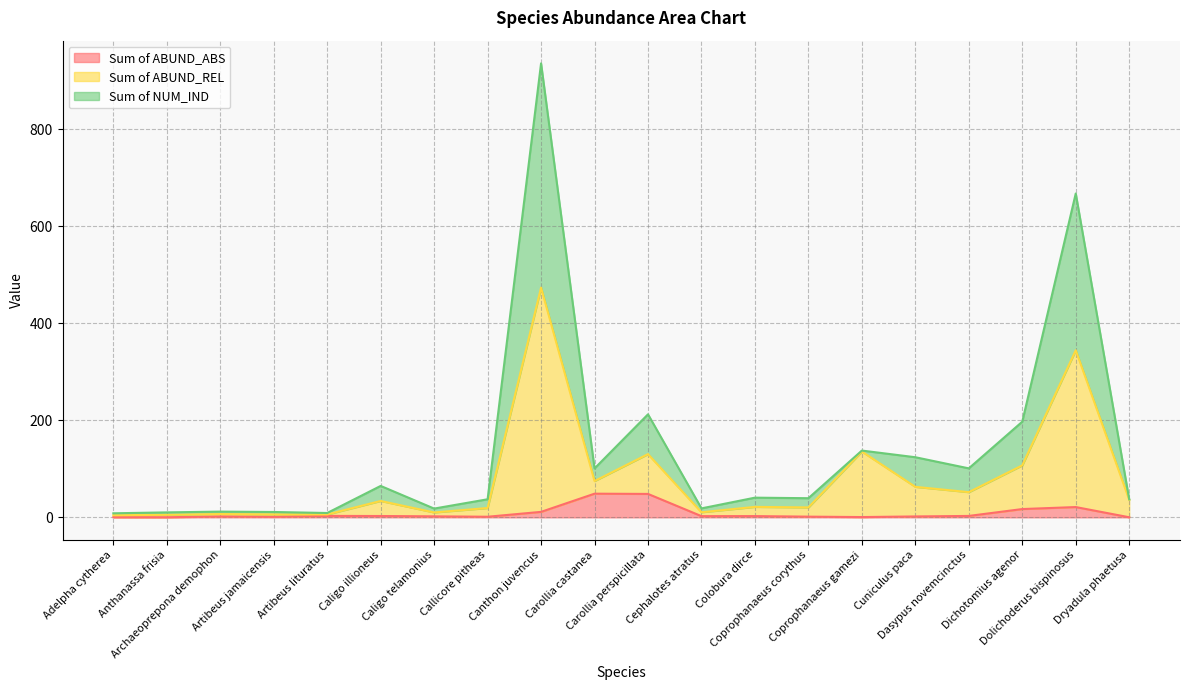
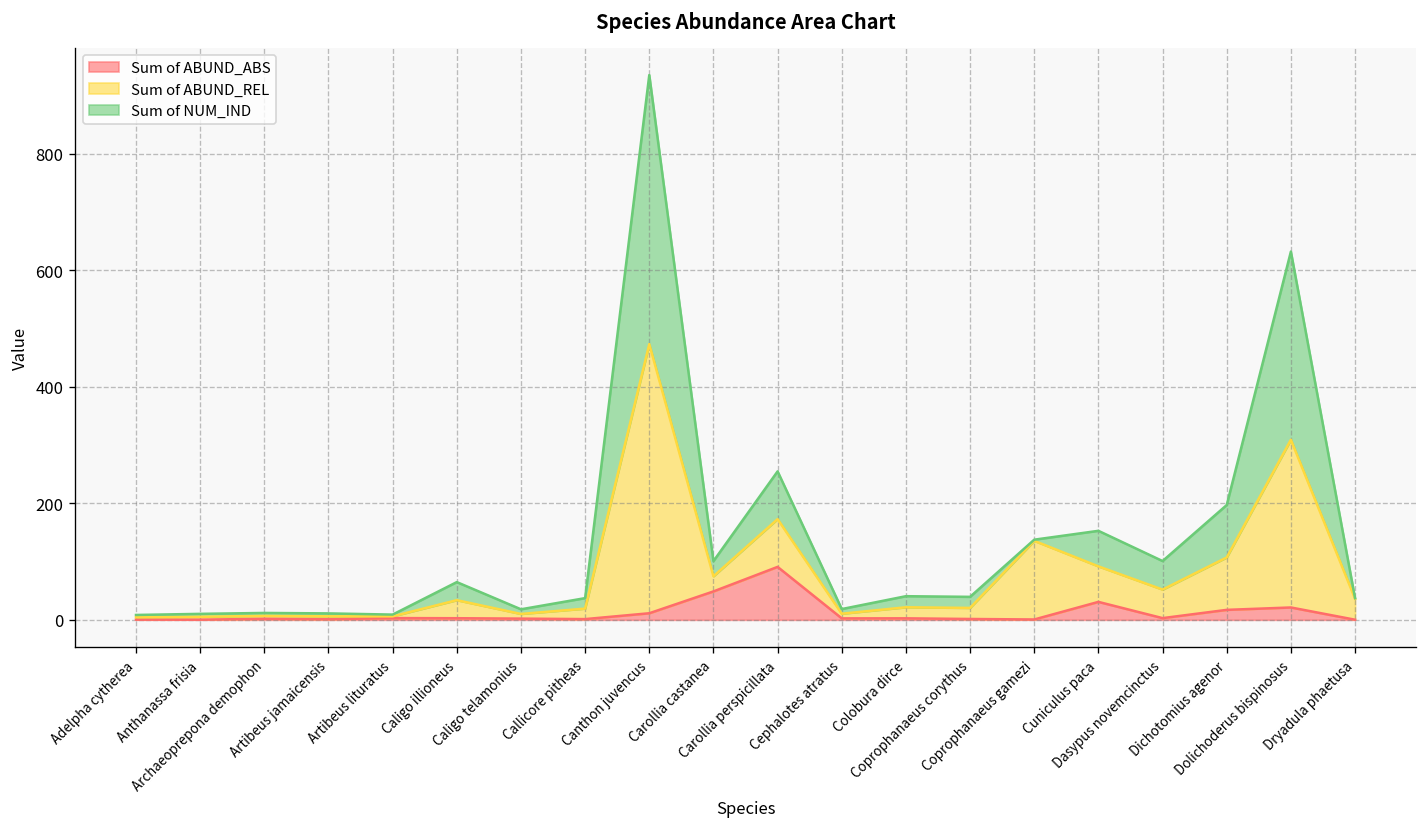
Sum of ABUND_ABS, Carollia perspicillata: 50 -> 90
Sum of ABUND_ABS, Cuniculus paca: 0 -> 30
Sum of ABUND_REL, Dolichoderus bispinosus: 320 -> 290
